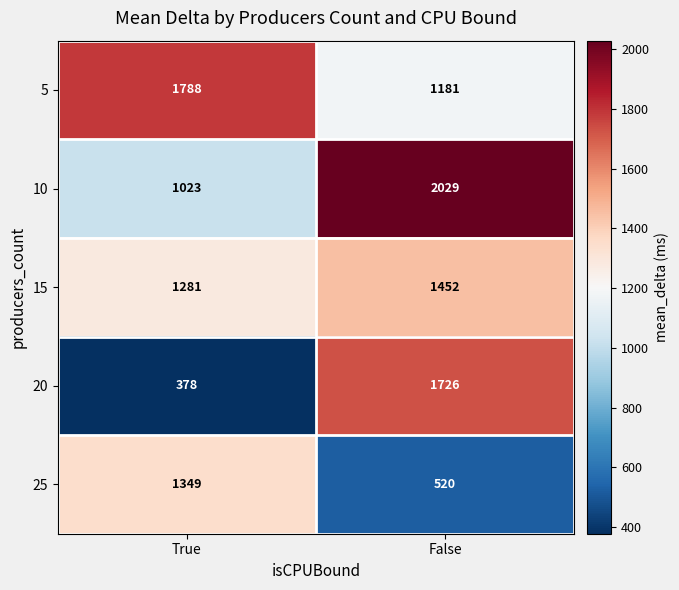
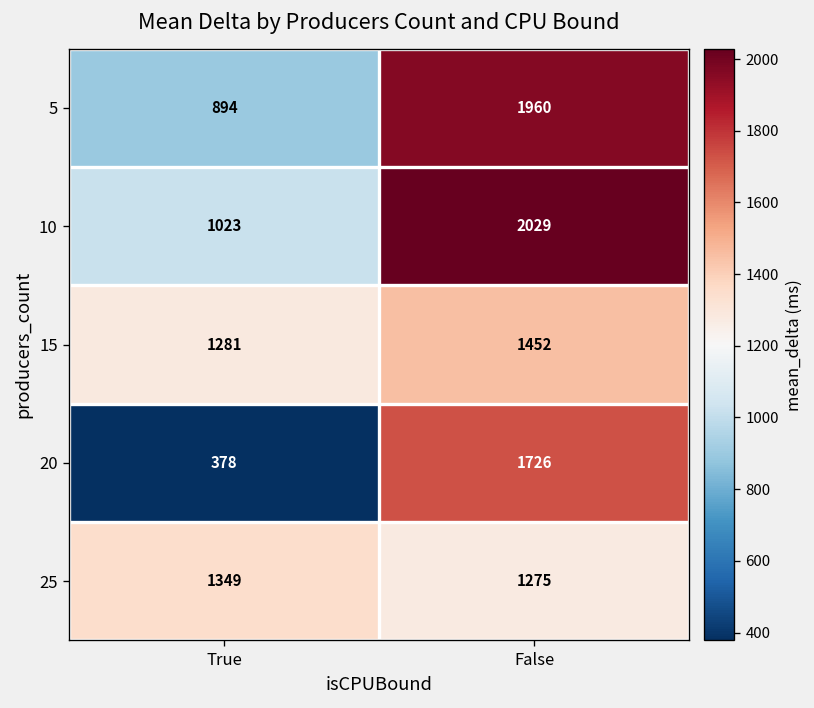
5, True: 1788 -> 894
5, False: 1181 -> 1960
25, False: 520 -> 1275
